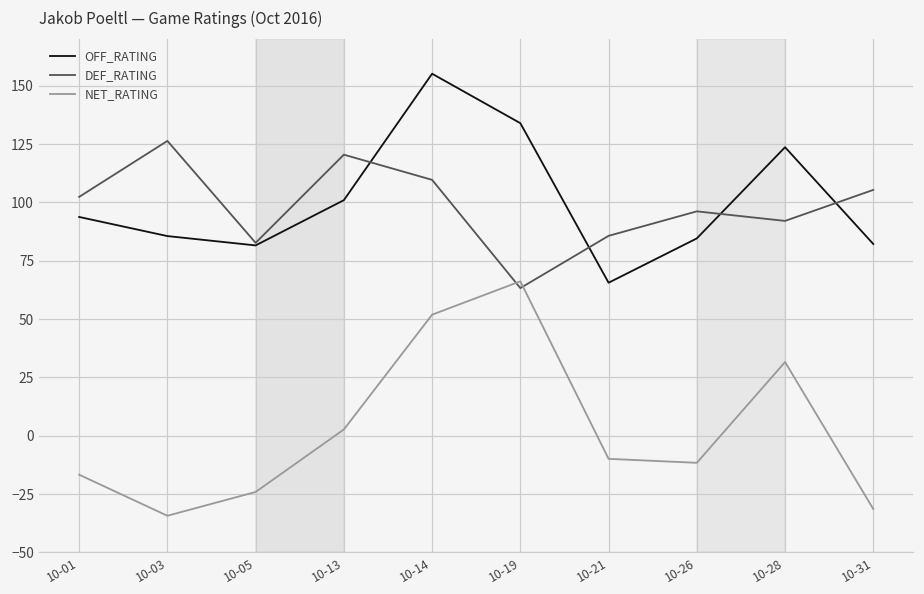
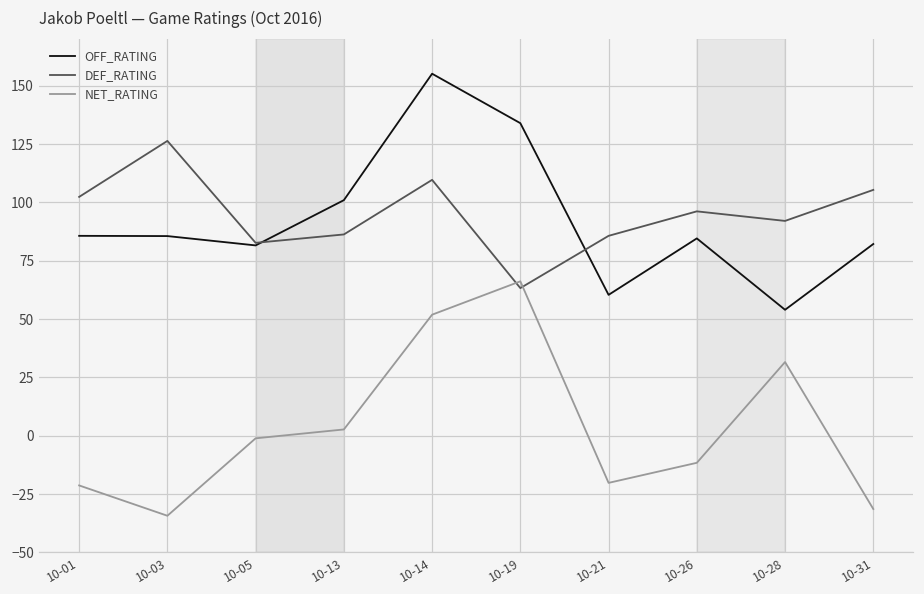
OFF_RATING, 10-01: 94 -> 86
NET_RATING, 10-01: -17 -> -21
NET_RATING, 10-05: -24 -> -1
DEF_RATING, 10-13: 121 -> 86
OFF_RATING, 10-21: 66 -> 60
NET_RATING, 10-21: -10 -> -20
OFF_RATING, 10-28: 124 -> 54
